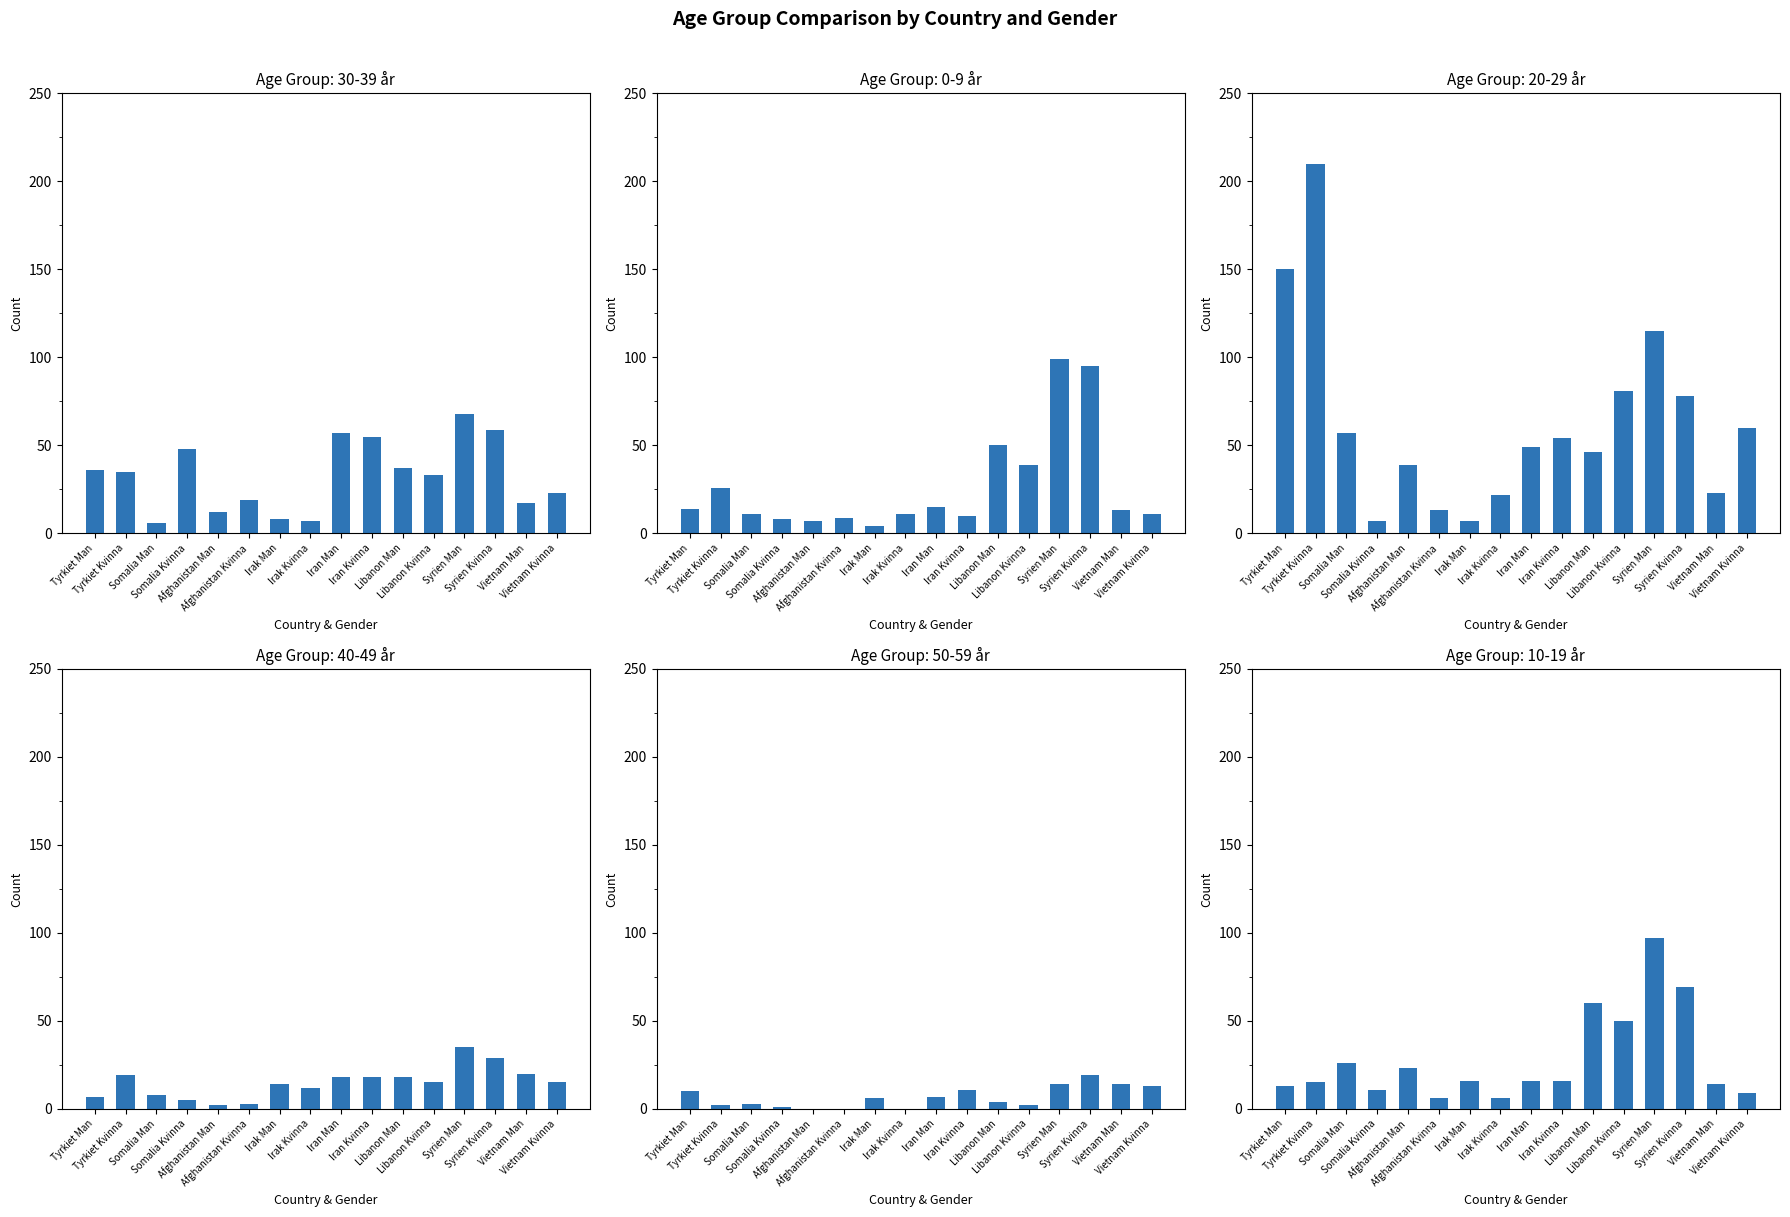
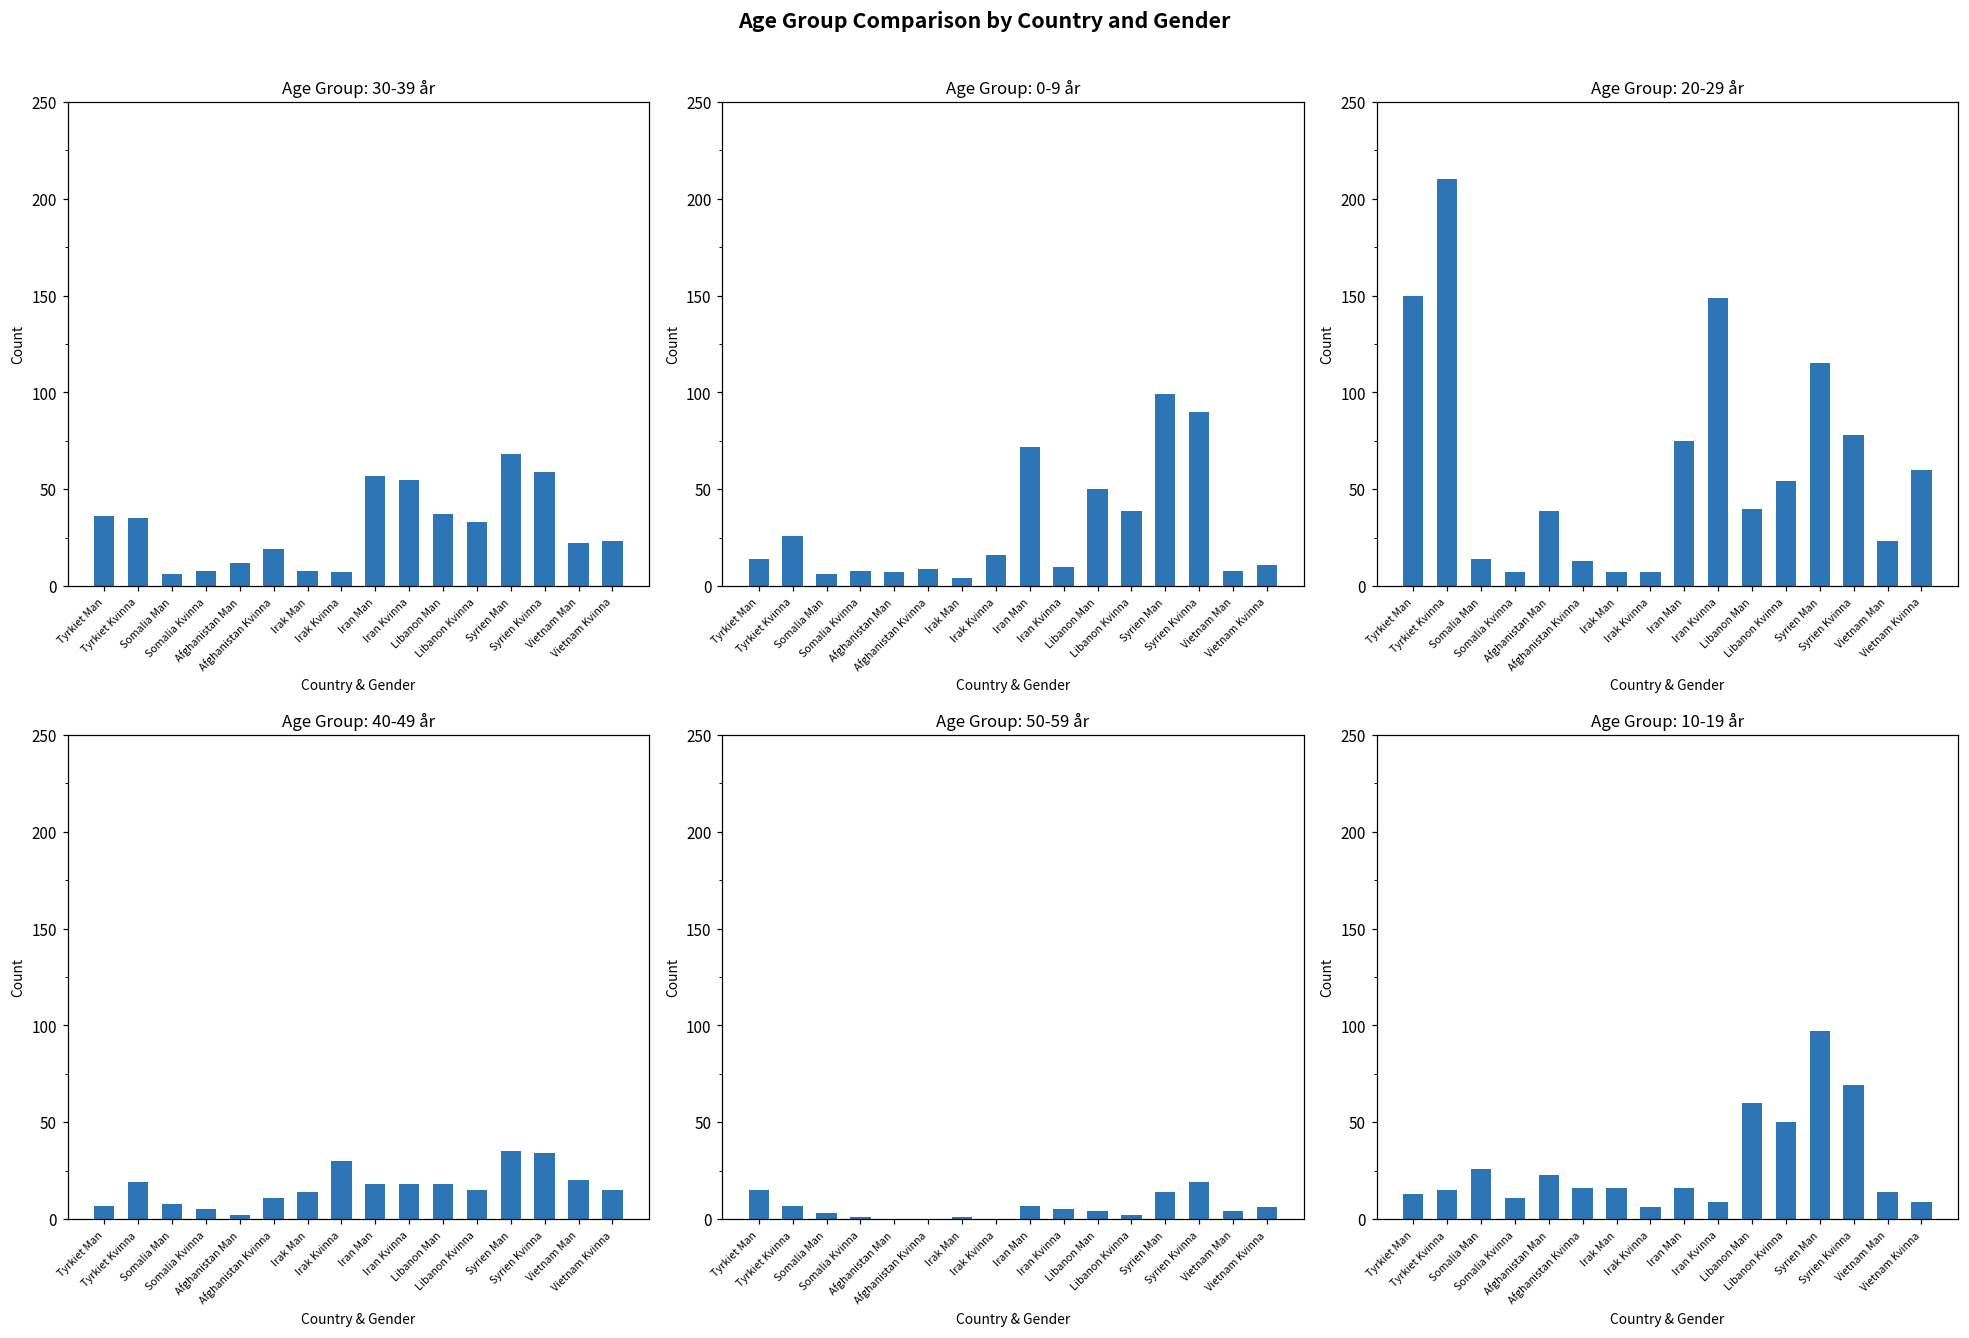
Age Group: 30-39 år, Somalia Kvinna: 48 -> 8
Age Group: 30-39 år, Vietnam Man: 17 -> 22
Age Group: 0-9 år, Somalia Man: 11 -> 6
Age Group: 0-9 år, Irak Kvinna: 11 -> 16
Age Group: 0-9 år, Iran Man: 15 -> 72
Age Group: 0-9 år, Syrien Kvinna: 95 -> 90
Age Group: 0-9 år, Vietnam Man: 13 -> 8
Age Group: 20-29 år, Somalia Man: 57 -> 14
Age Group: 20-29 år, Irak Kvinna: 22 -> 7
Age Group: 20-29 år, Iran Man: 49 -> 75
Age Group: 20-29 år, Iran Kvinna: 54 -> 149
Age Group: 20-29 år, Libanon Man: 46 -> 40
Age Group: 20-29 år, Libanon Kvinna: 81 -> 54
Age Group: 40-49 år, Afghanistan Kvinna: 3 -> 11
Age Group: 40-49 år, Irak Kvinna: 12 -> 30
Age Group: 40-49 år, Syrien Kvinna: 29 -> 34
Age Group: 50-59 år, Tyrkiet Man: 10 -> 15
Age Group: 50-59 år, Tyrkiet Kvinna: 2 -> 7
Age Group: 50-59 år, Irak Man: 6 -> 1
Age Group: 50-59 år, Iran Kvinna: 11 -> 5
Age Group: 50-59 år, Vietnam Man: 14 -> 4
Age Group: 50-59 år, Vietnam Kvinna: 13 -> 6
Age Group: 10-19 år, Afghanistan Kvinna: 6 -> 16
Age Group: 10-19 år, Iran Kvinna: 16 -> 9
